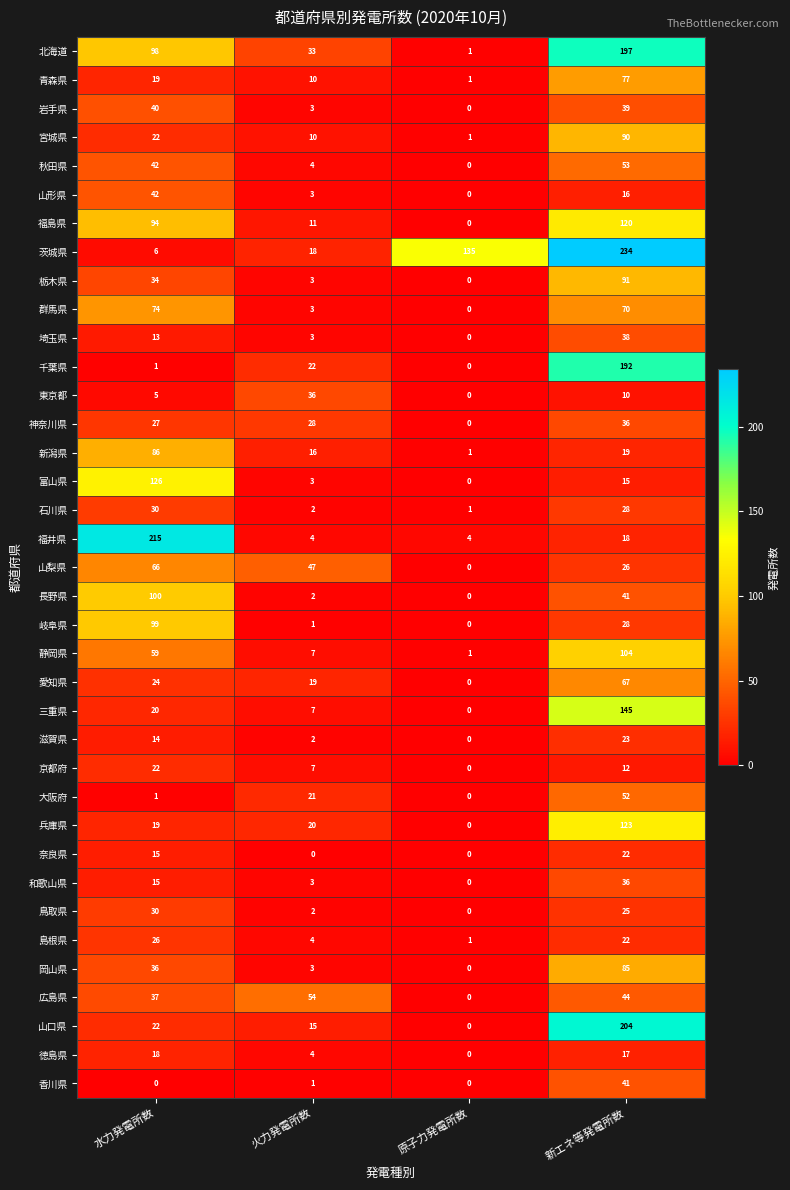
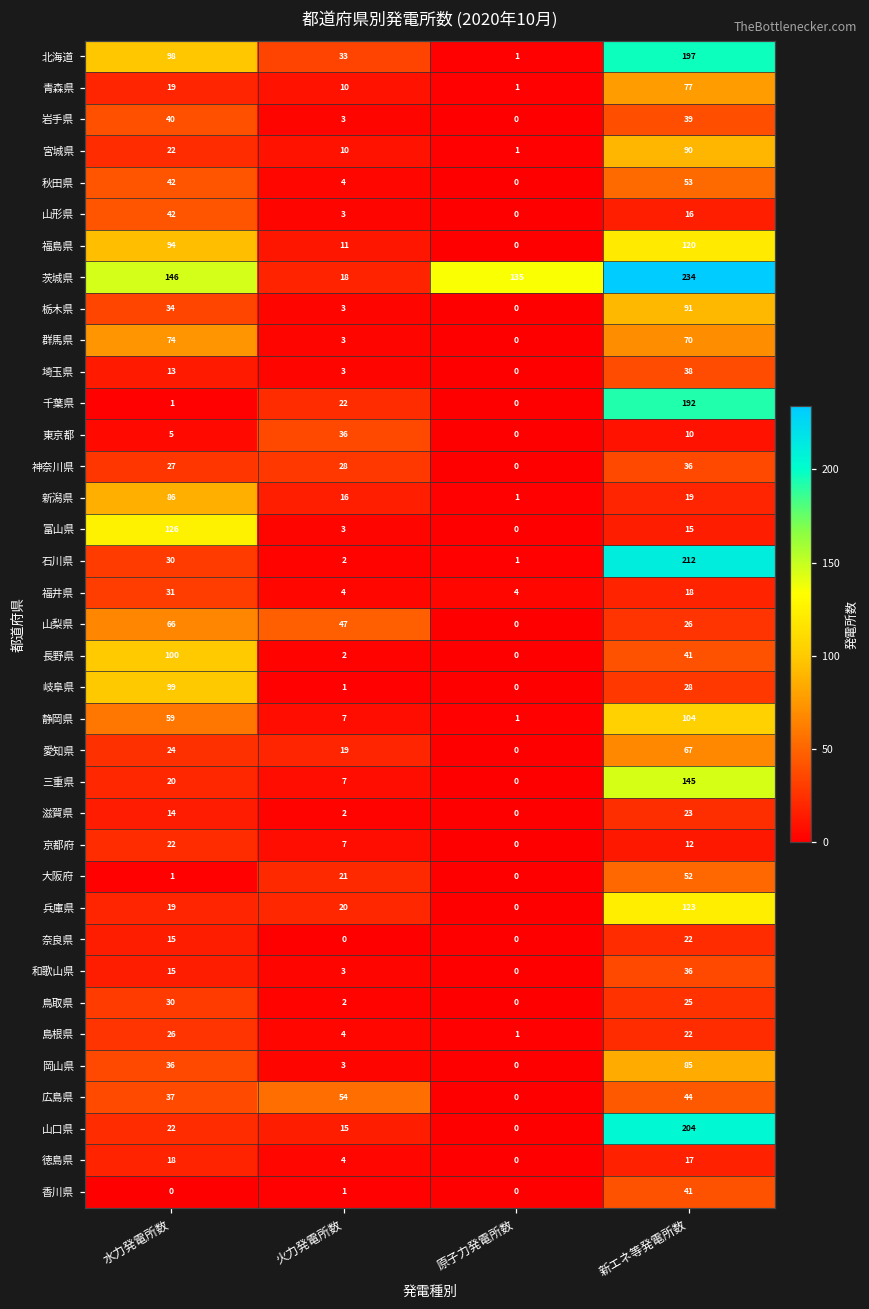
茨城県, 水力発電所数: 6 -> 146
石川県, 新エネ等発電所数: 28 -> 212
福井県, 水力発電所数: 215 -> 31
